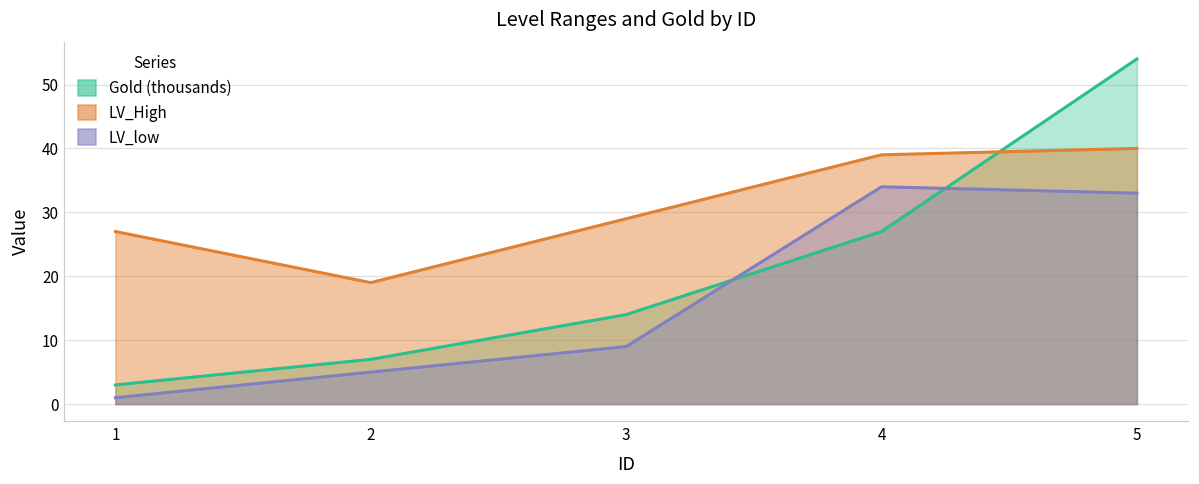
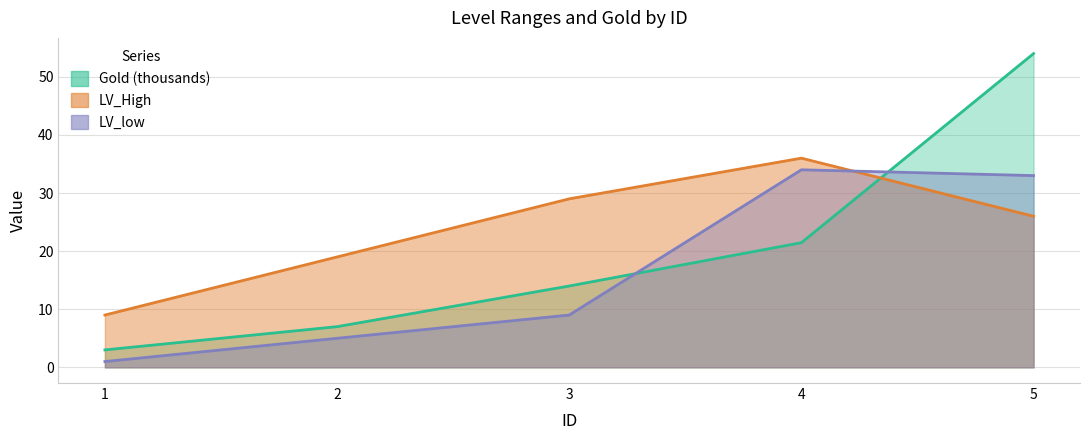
LV_High, 1: 27 -> 9
Gold (thousands), 4: 27 -> 21
LV_High, 4: 39 -> 36
LV_High, 5: 40 -> 26
